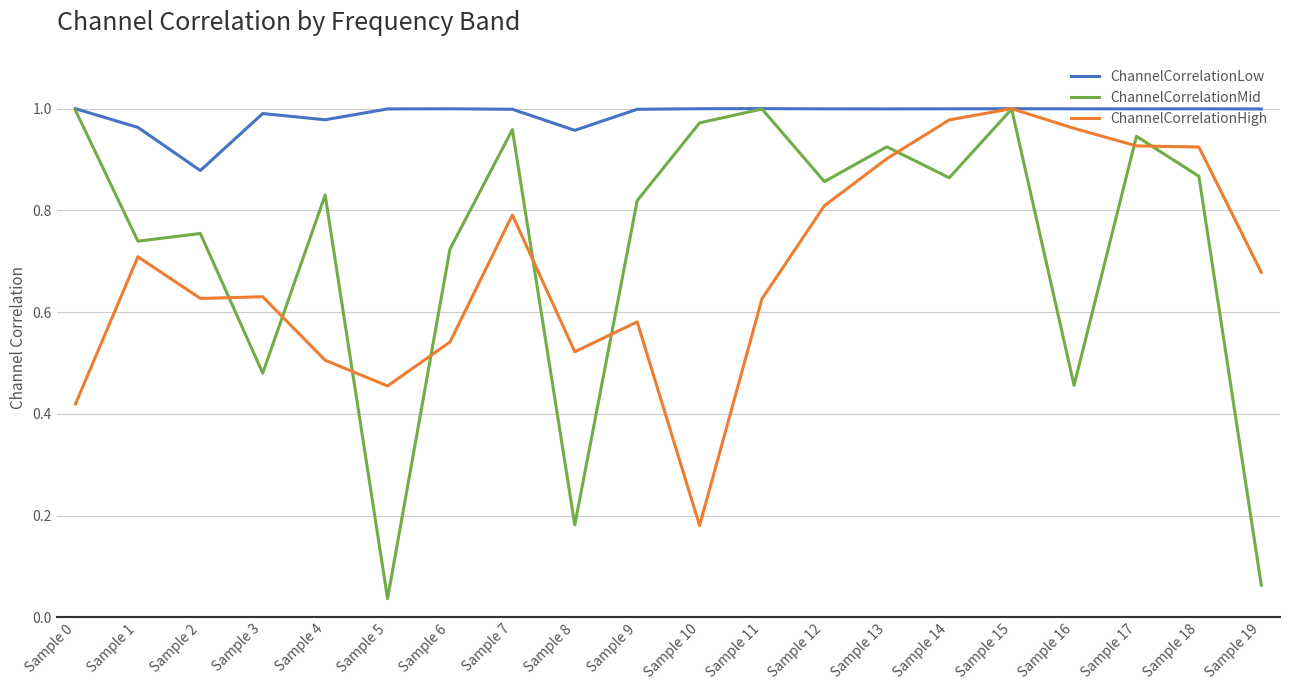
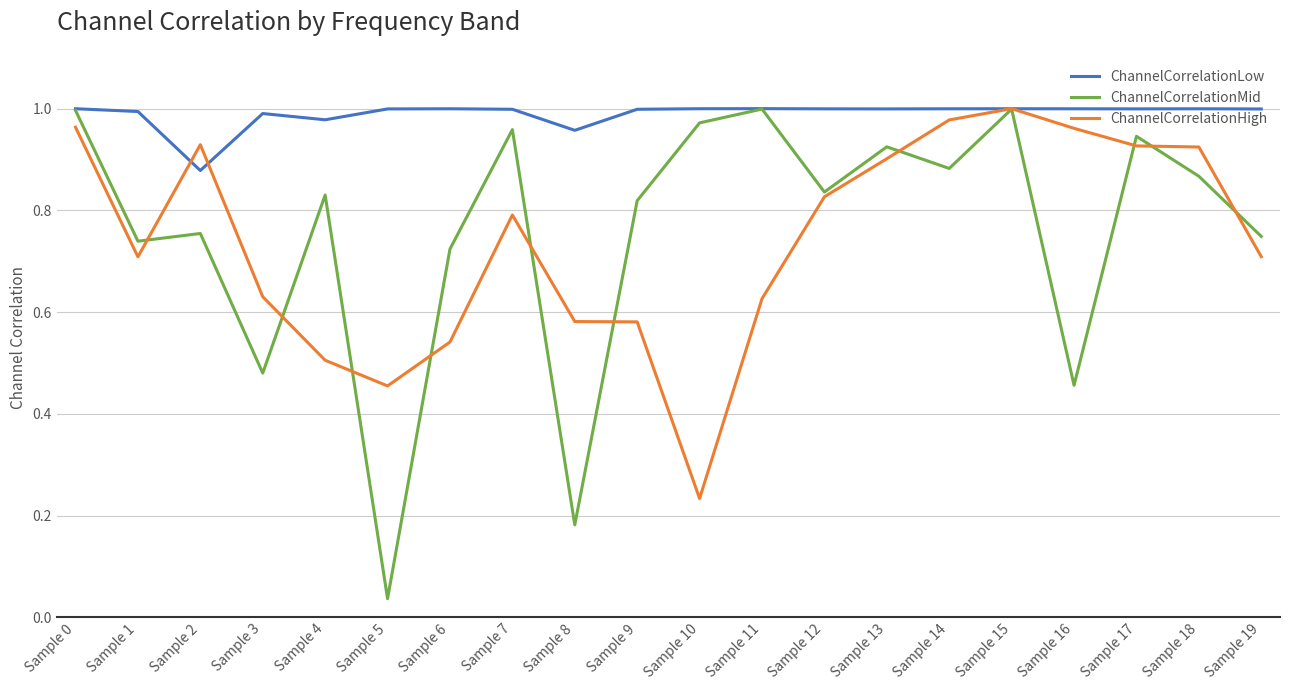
ChannelCorrelationHigh, Sample 0: 0.42 -> 0.96
ChannelCorrelationLow, Sample 1: 0.96 -> 0.99
ChannelCorrelationHigh, Sample 2: 0.63 -> 0.93
ChannelCorrelationHigh, Sample 8: 0.52 -> 0.58
ChannelCorrelationHigh, Sample 10: 0.18 -> 0.23
ChannelCorrelationMid, Sample 12: 0.86 -> 0.84
ChannelCorrelationHigh, Sample 12: 0.81 -> 0.83
ChannelCorrelationMid, Sample 14: 0.86 -> 0.88
ChannelCorrelationMid, Sample 19: 0.06 -> 0.75
ChannelCorrelationHigh, Sample 19: 0.68 -> 0.71
